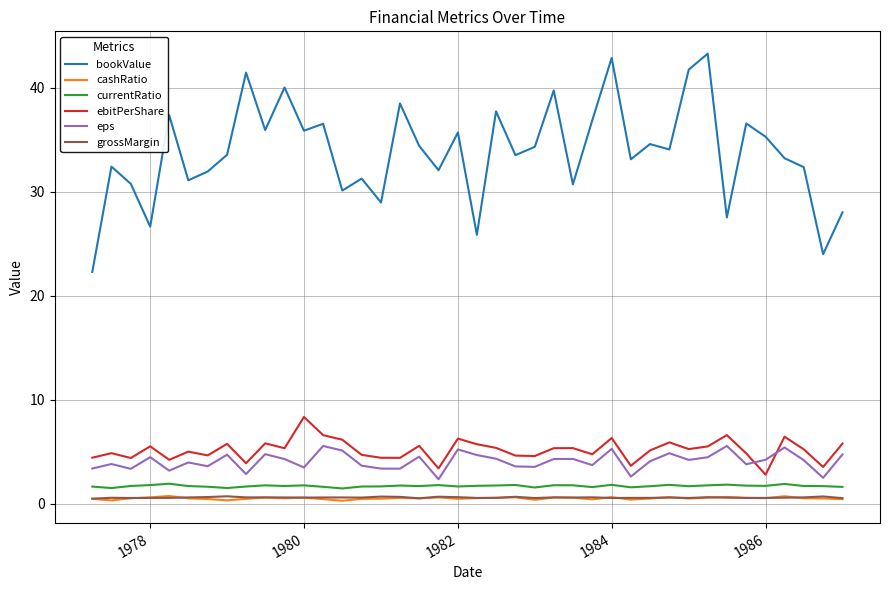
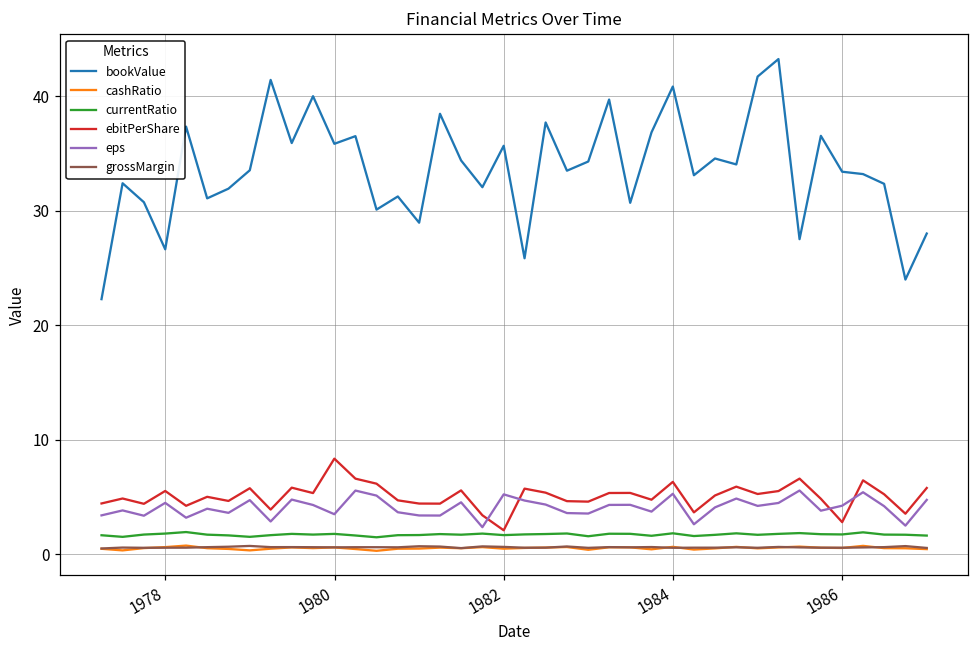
ebitPerShare, 1982: 6.3 -> 2.1
bookValue, 1984: 42.8 -> 40.9
bookValue, 1986: 35.3 -> 33.4
